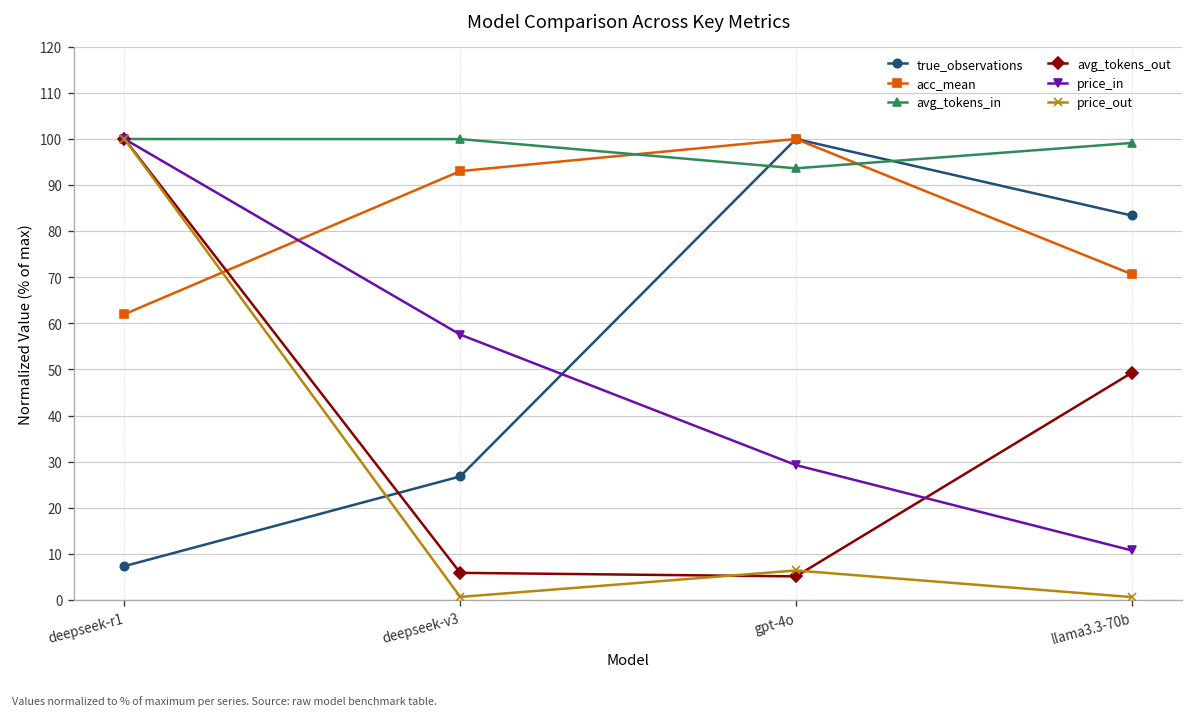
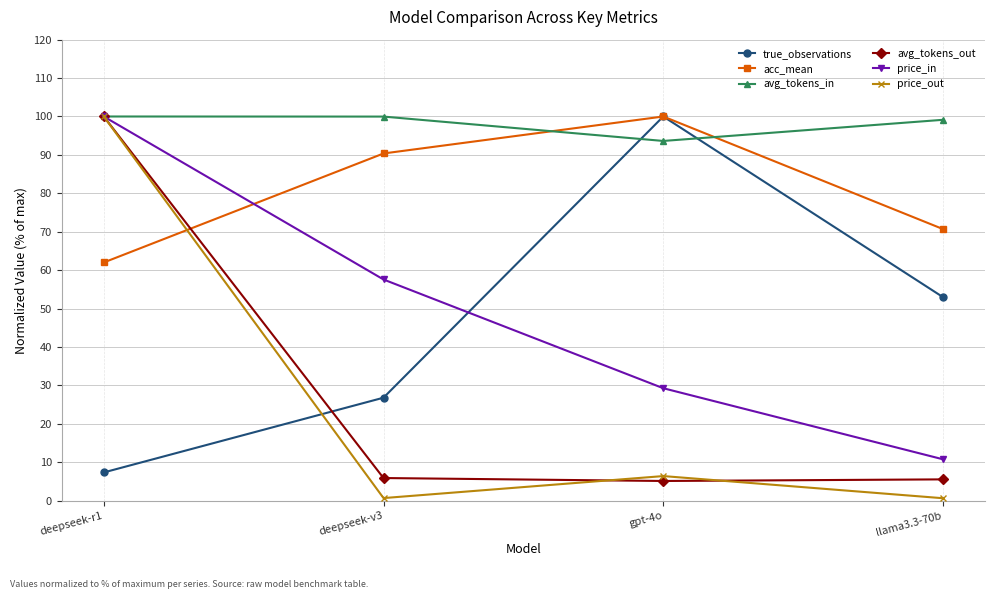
acc_mean, deepseek-v3: 93 -> 90
true_observations, llama3.3-70b: 83 -> 53
avg_tokens_out, llama3.3-70b: 49 -> 6
